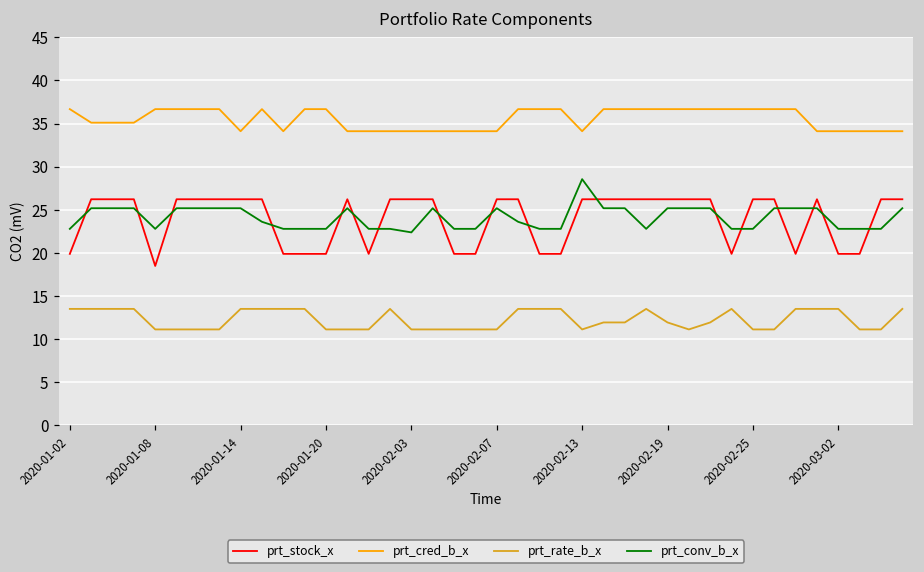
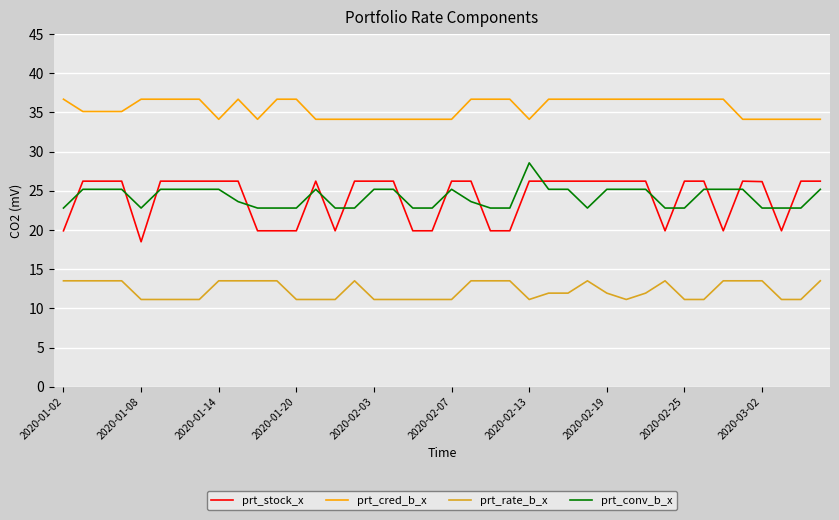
prt_conv_b_x, 2020-02-03: 22 -> 25
prt_stock_x, 2020-03-02: 20 -> 26
